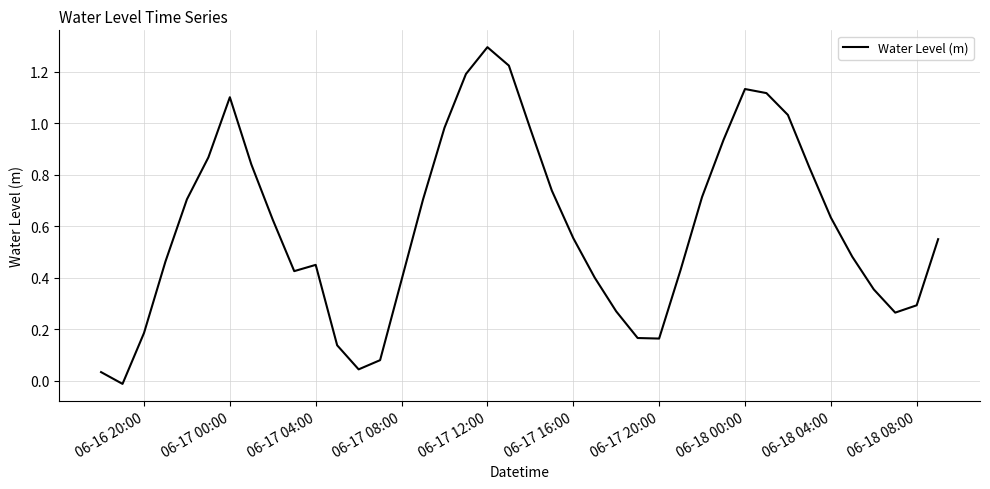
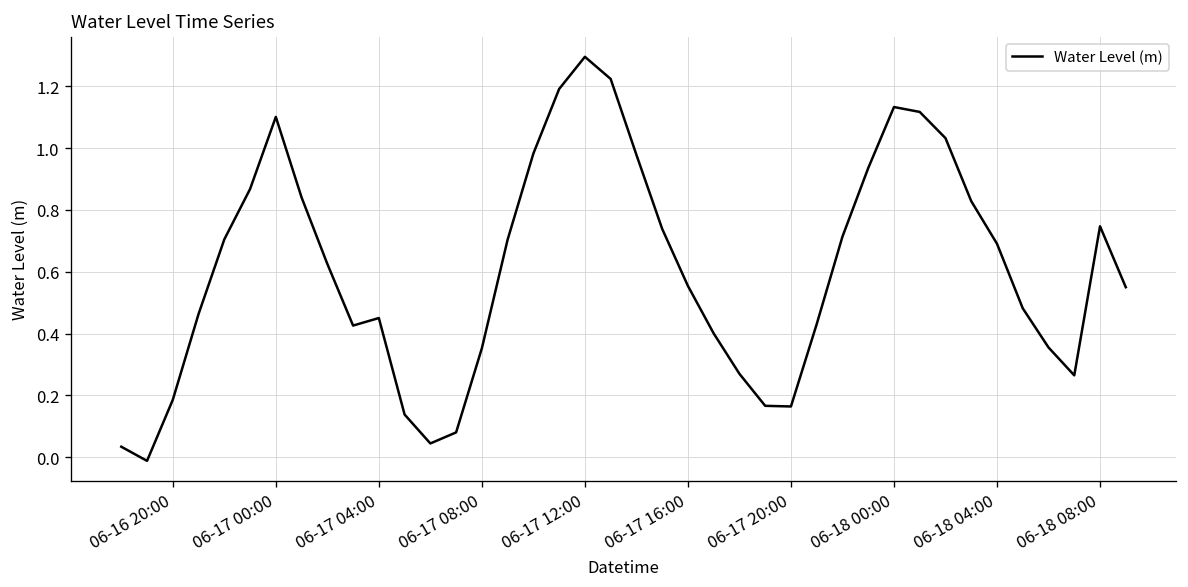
06-17 08:00: 0.39 -> 0.35
06-18 04:00: 0.63 -> 0.69
06-18 08:00: 0.29 -> 0.75
